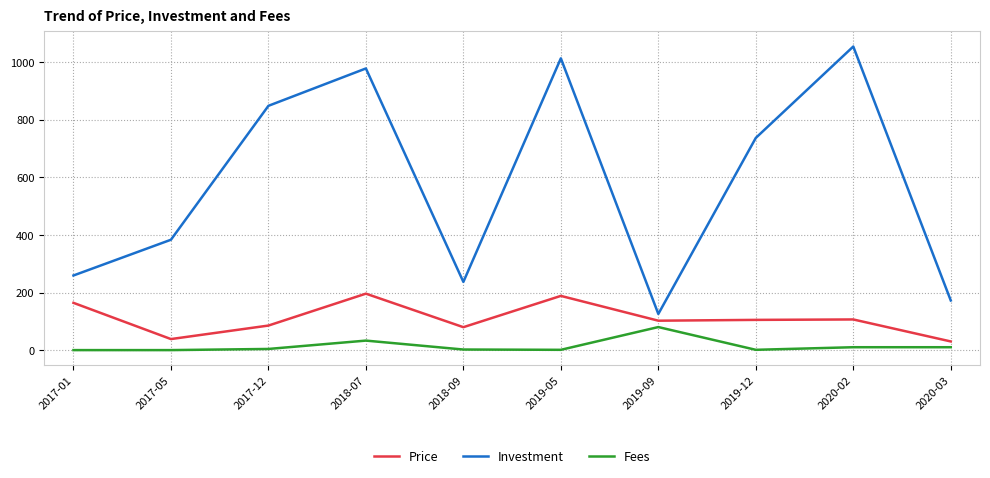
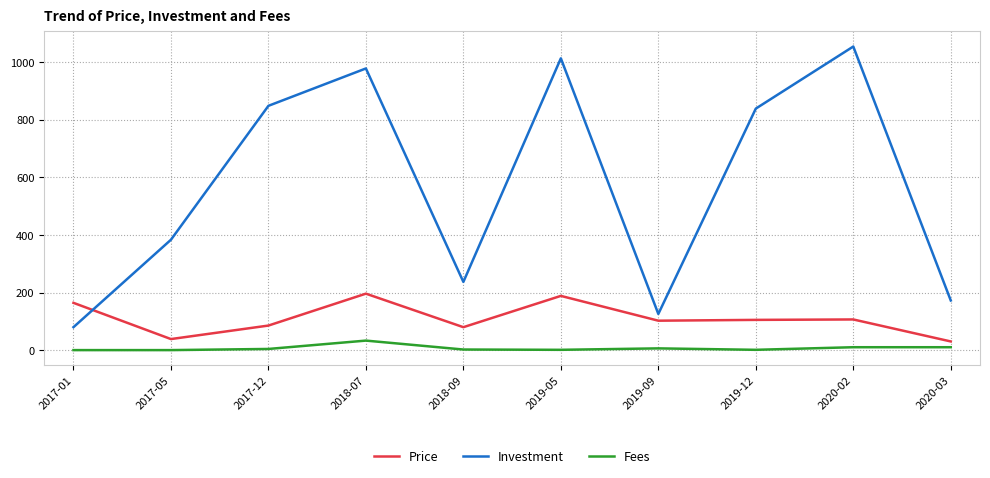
Investment, 2017-01: 260 -> 80
Fees, 2019-09: 80 -> 10
Investment, 2019-12: 740 -> 840
